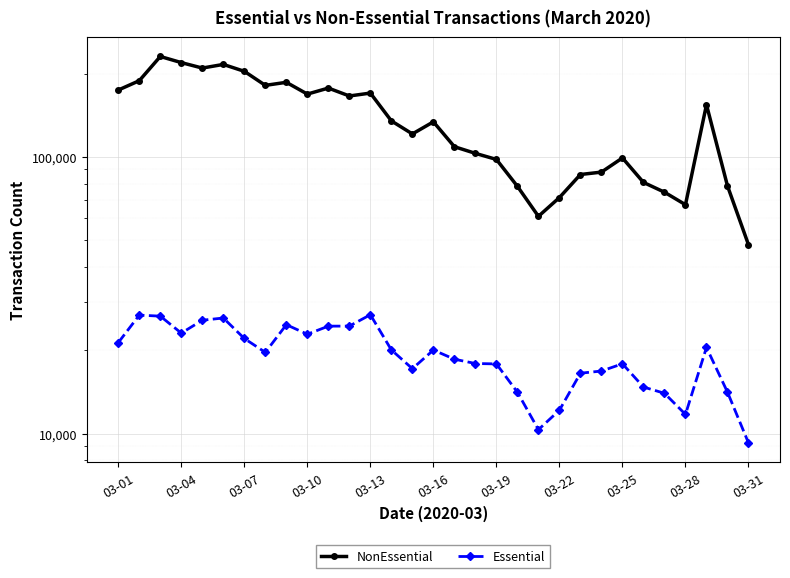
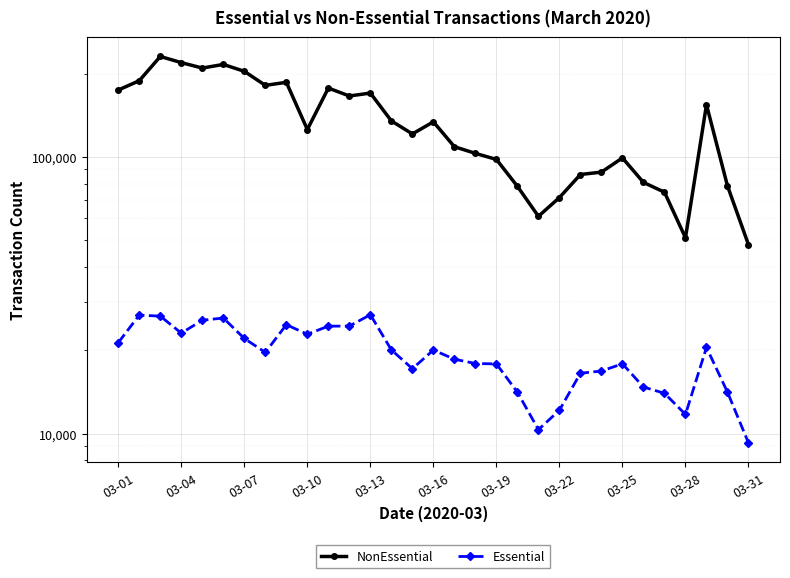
NonEssential, 03-10: 170,000 -> 130,000
NonEssential, 03-28: 67,000 -> 51,000
